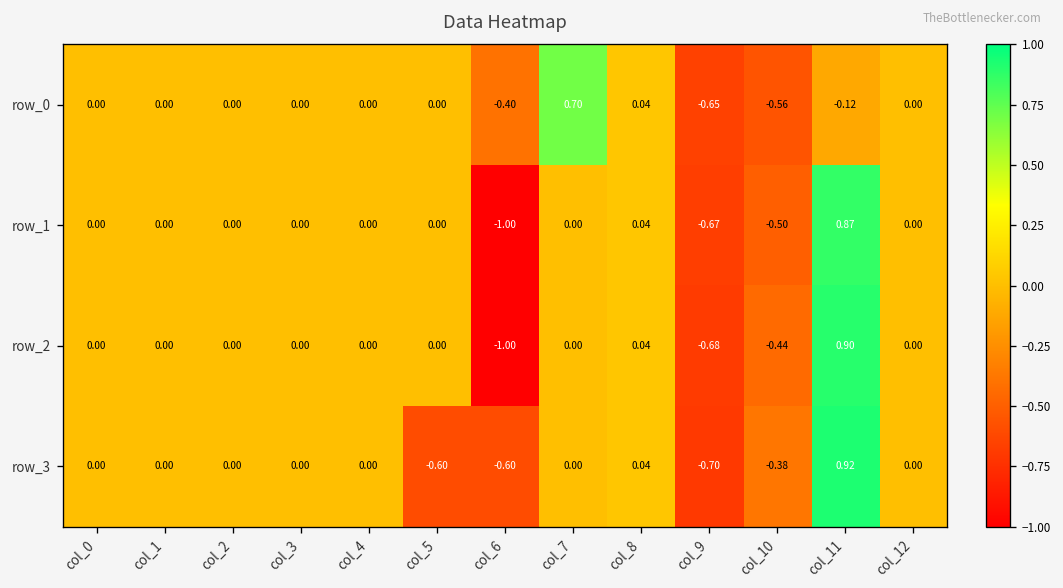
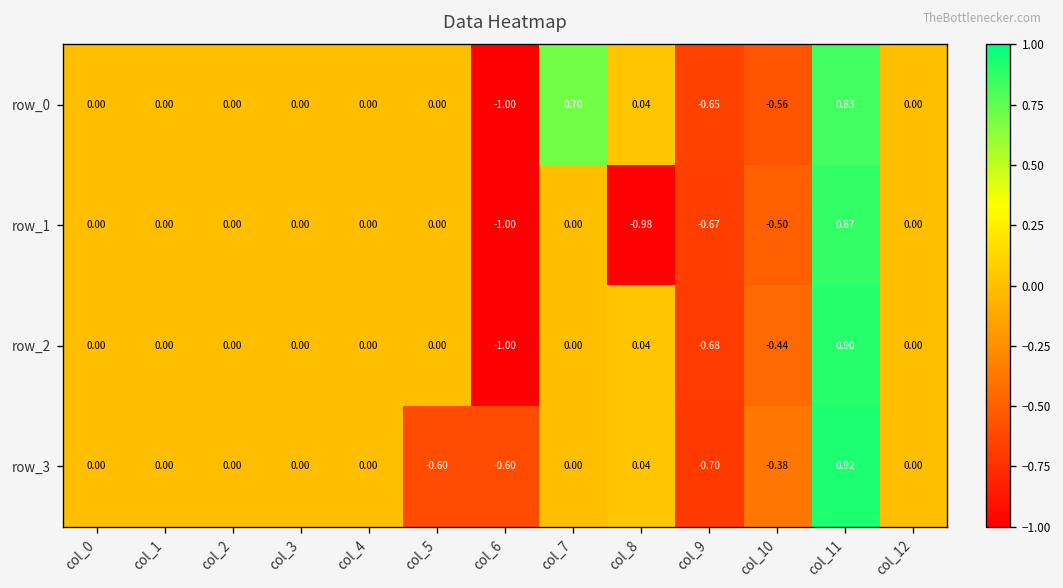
row_0, col_6: -0.40 -> -1.00
row_0, col_11: -0.12 -> 0.83
row_1, col_8: 0.04 -> -0.98
